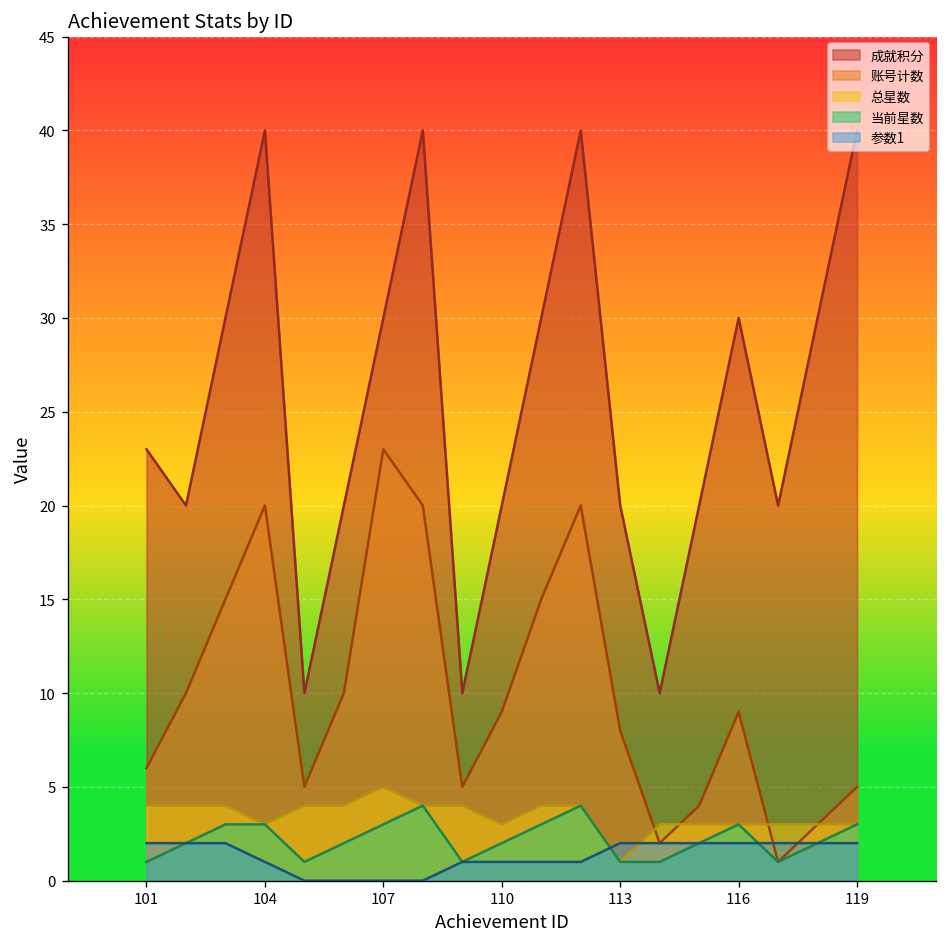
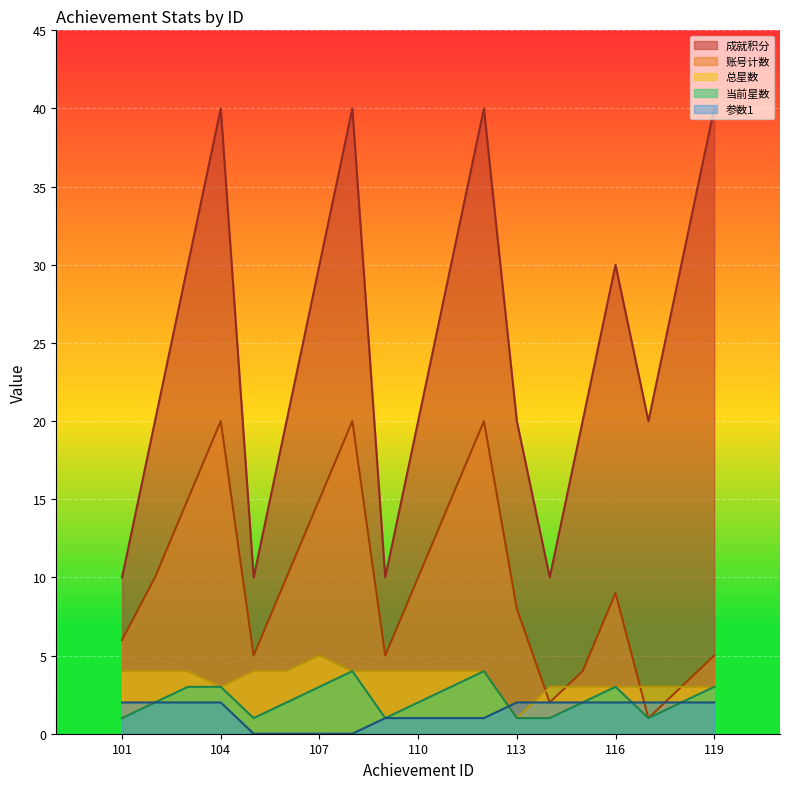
成就积分, 101: 23 -> 10
参数1, 104: 1 -> 2
账号计数, 107: 23 -> 15
账号计数, 110: 9 -> 10
总星数, 110: 3 -> 4
